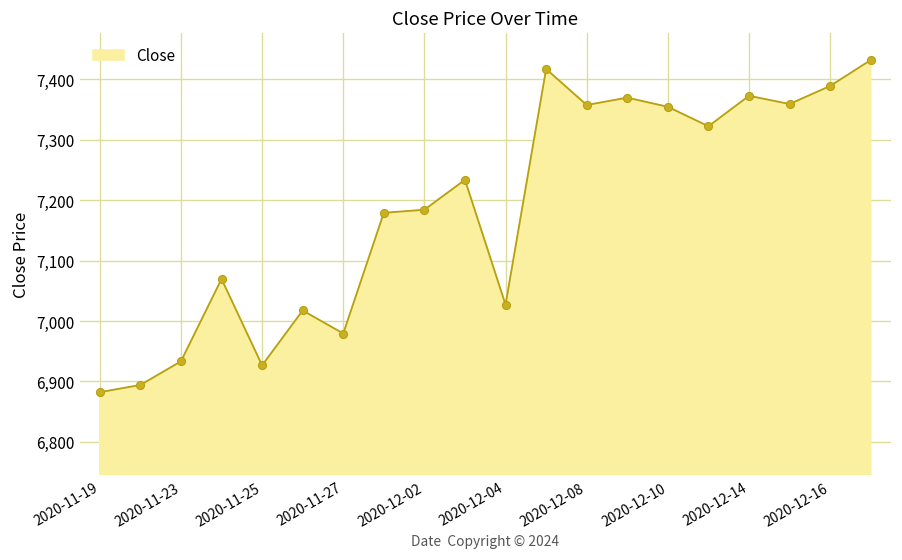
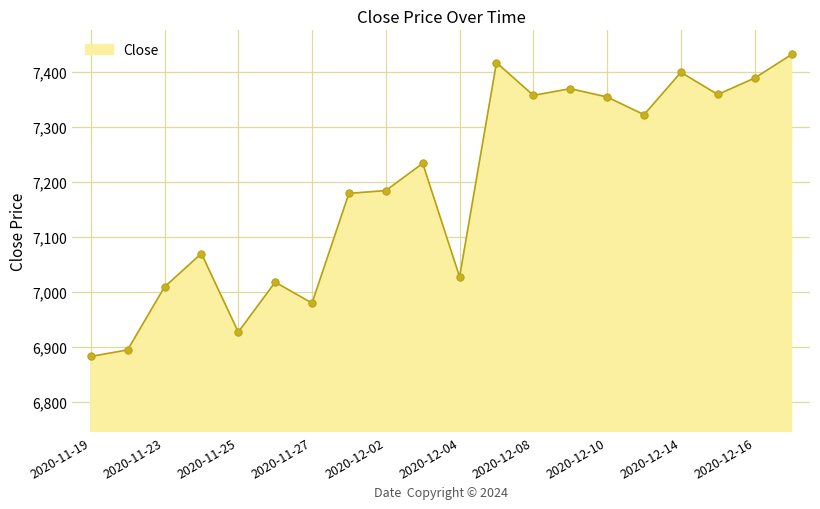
2020-11-23: 6,930 -> 7,010
2020-12-14: 7,370 -> 7,400
